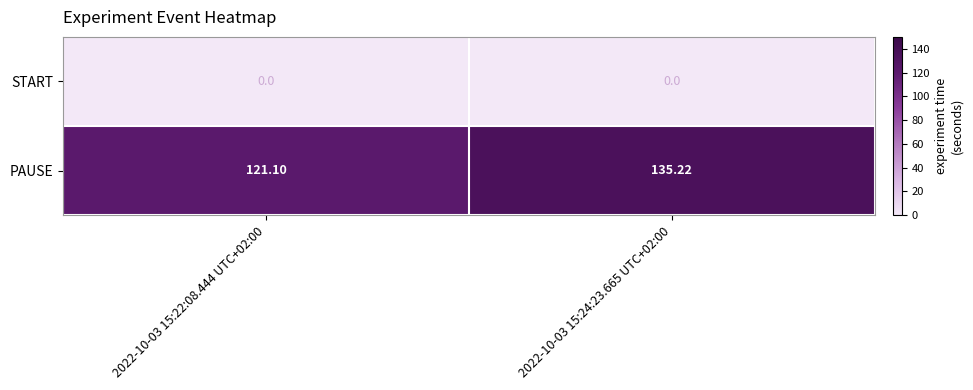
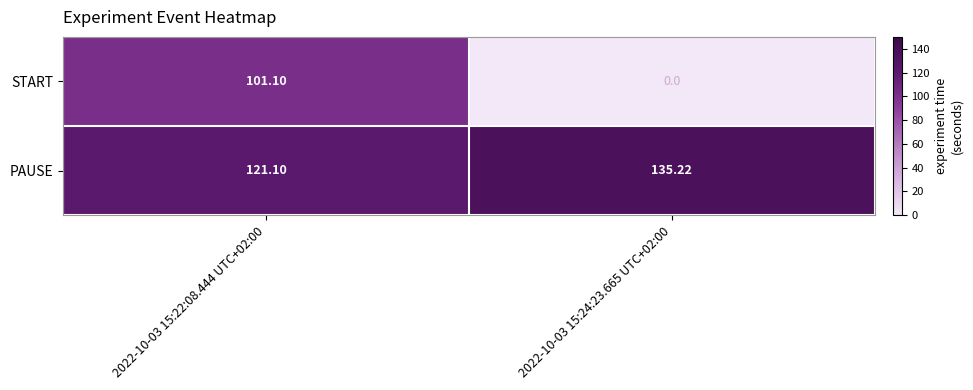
START, 2022-10-03 15:22:08.444 UTC+02:00: 0.0 -> 101.10
